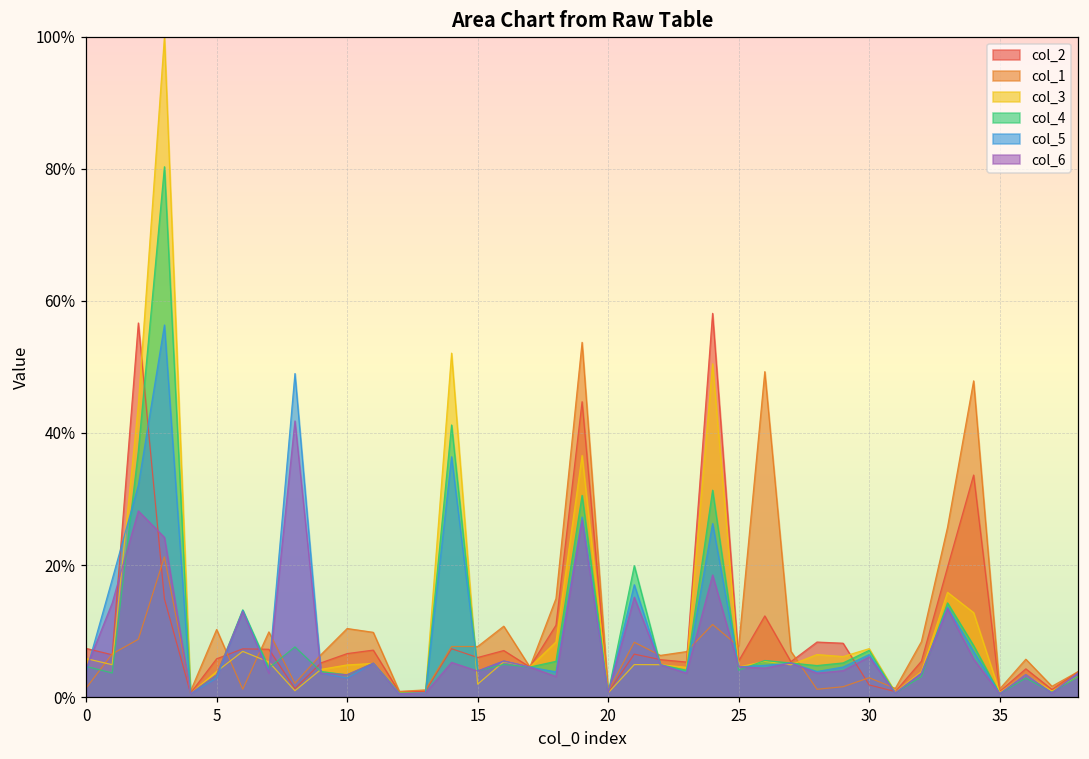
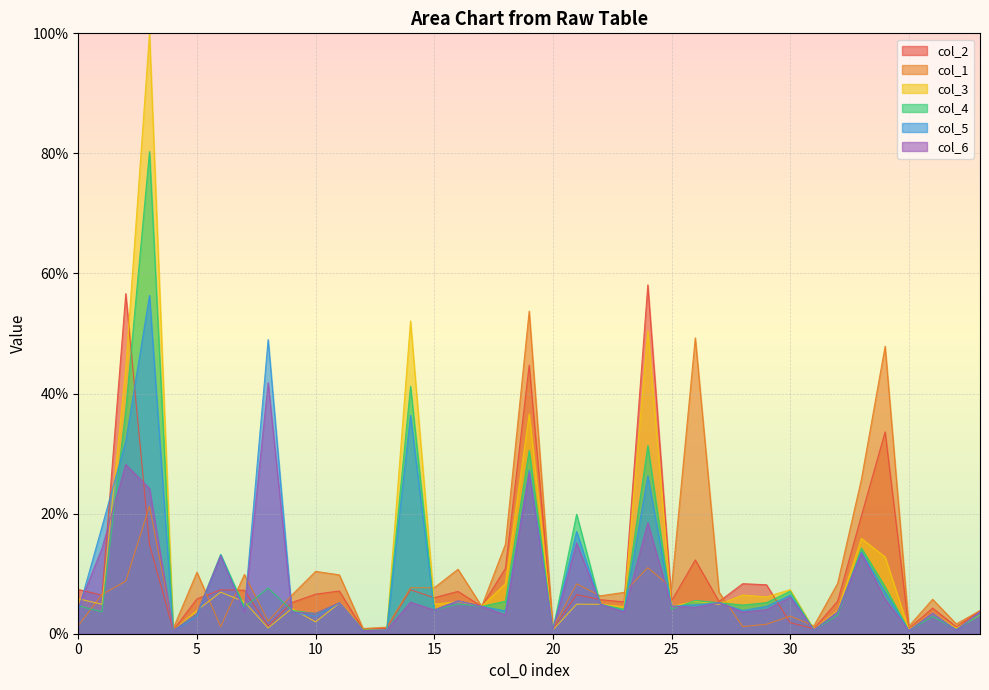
col_3, 10: 5% -> 2%
col_3, 15: 2% -> 5%
